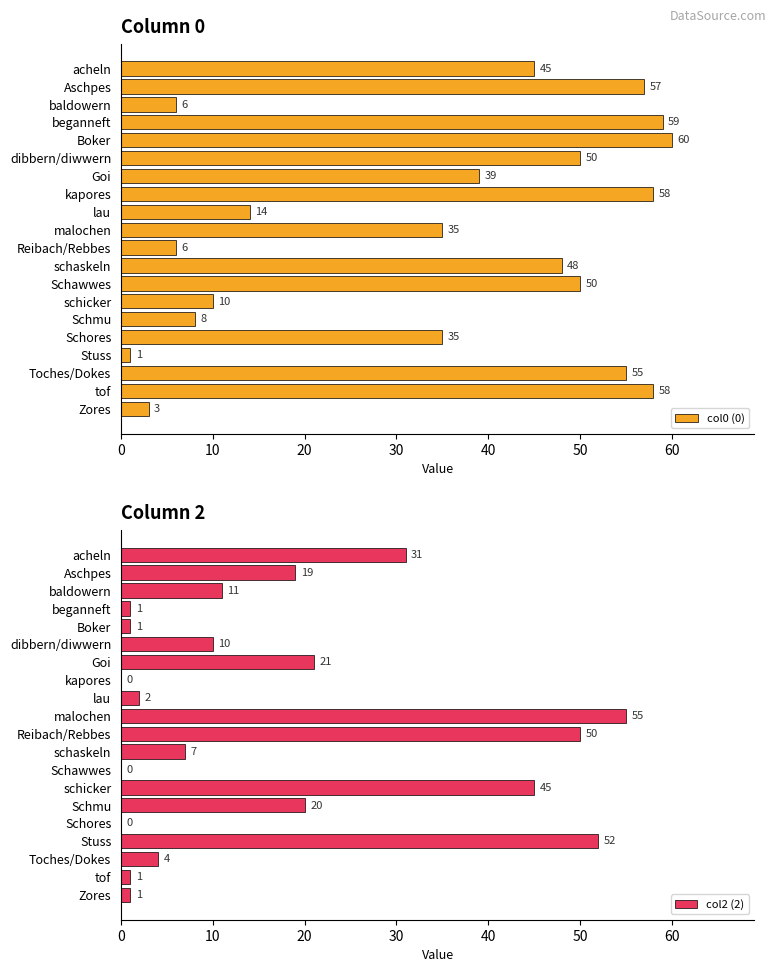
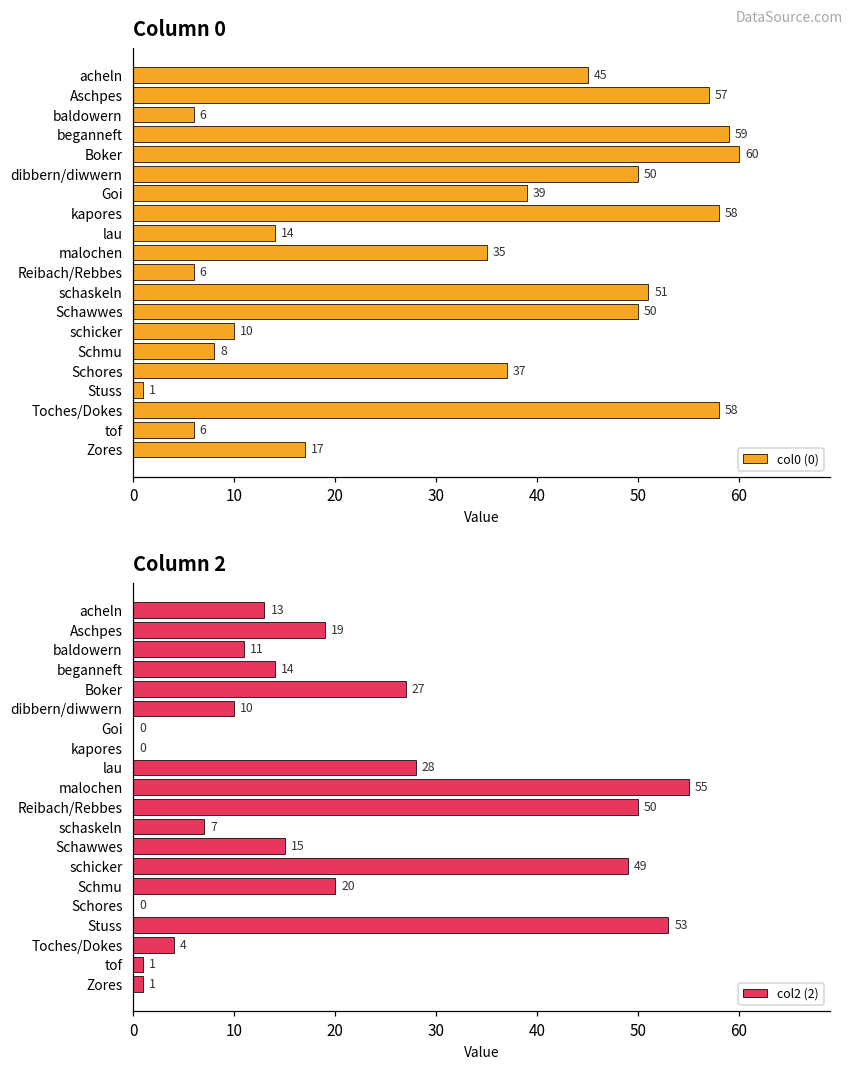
Column 0, schaskeln: 48 -> 51
Column 0, Schores: 35 -> 37
Column 0, Toches/Dokes: 55 -> 58
Column 0, tof: 58 -> 6
Column 0, Zores: 3 -> 17
Column 2, acheln: 31 -> 13
Column 2, beganneft: 1 -> 14
Column 2, Boker: 1 -> 27
Column 2, Goi: 21 -> 0
Column 2, lau: 2 -> 28
Column 2, Schawwes: 0 -> 15
Column 2, schicker: 45 -> 49
Column 2, Stuss: 52 -> 53
